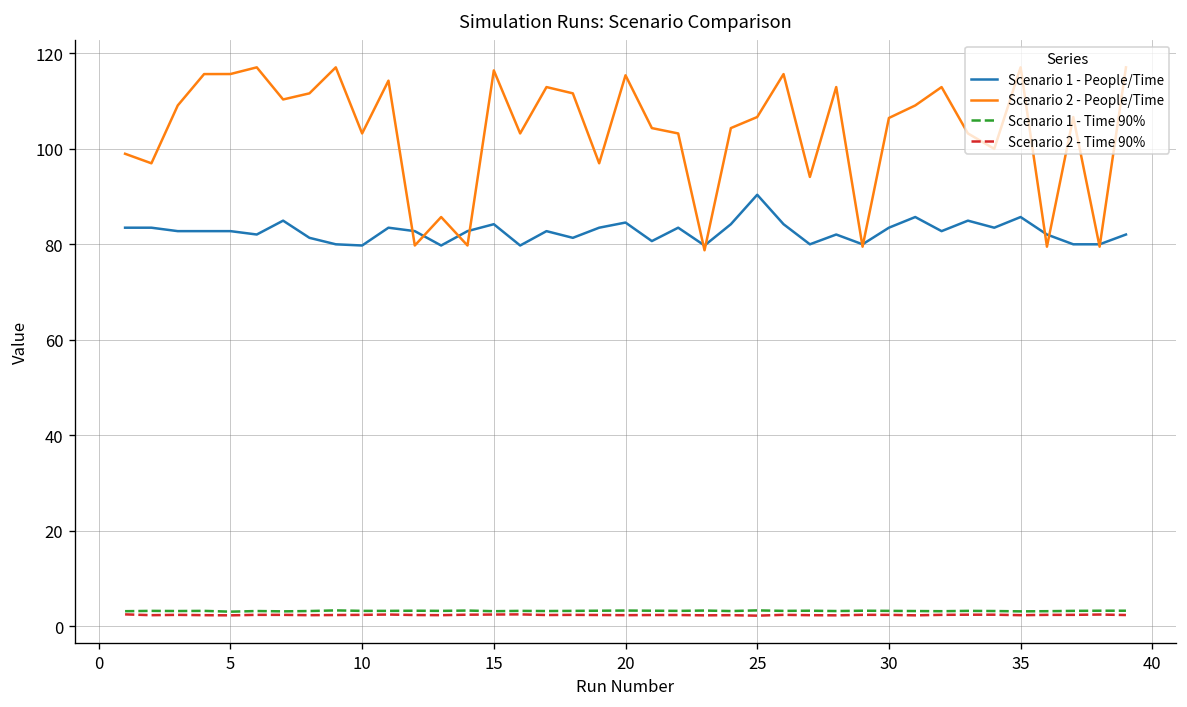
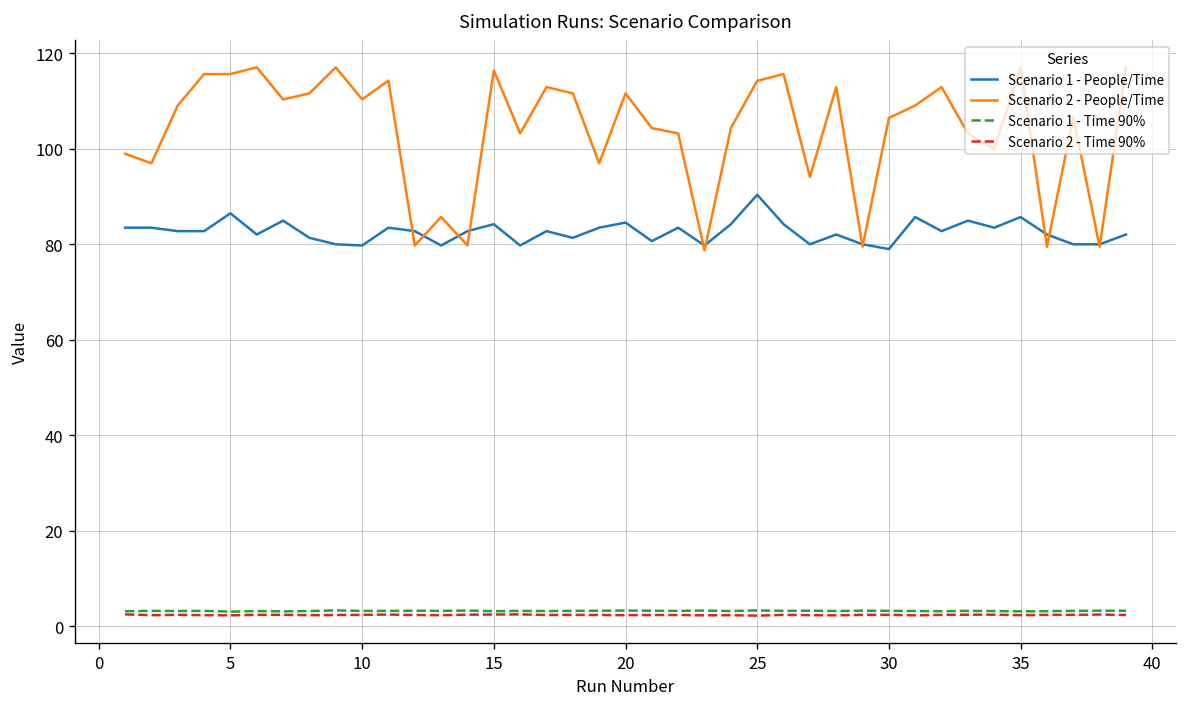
Scenario 1 - People/Time, 5: 83 -> 86
Scenario 2 - People/Time, 10: 103 -> 110
Scenario 2 - People/Time, 20: 115 -> 112
Scenario 2 - People/Time, 25: 107 -> 114
Scenario 1 - People/Time, 30: 83 -> 79
